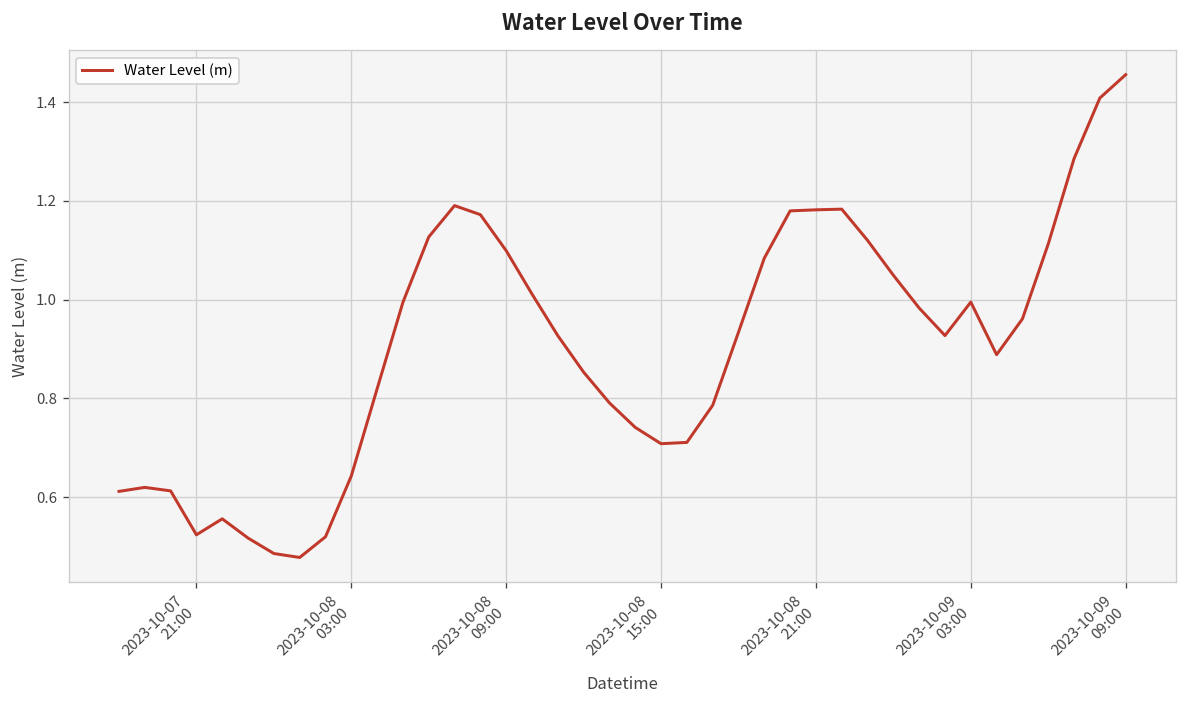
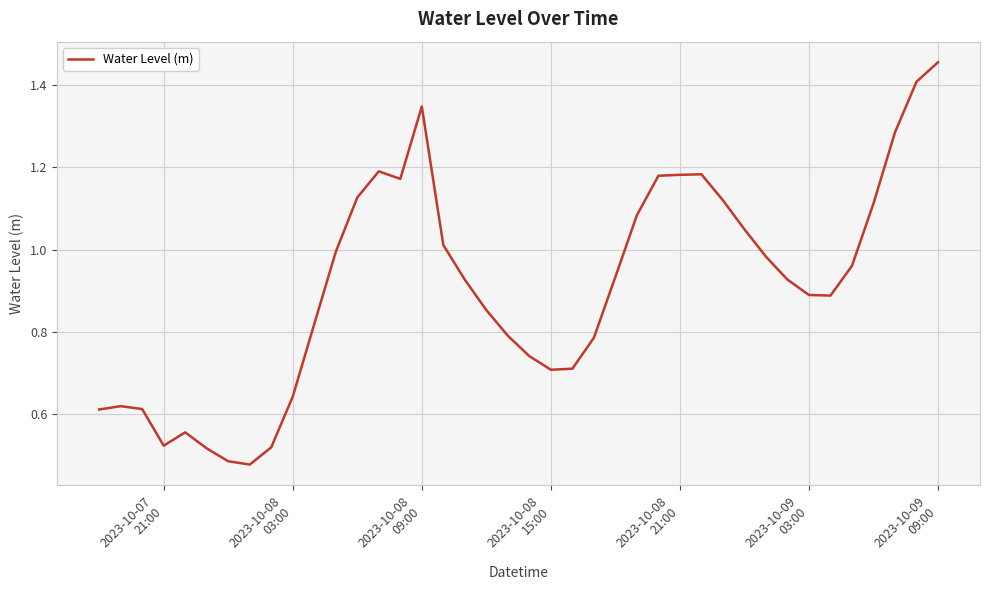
2023-10-08 09:00: 1.10 -> 1.35
2023-10-09 03:00: 0.99 -> 0.89
